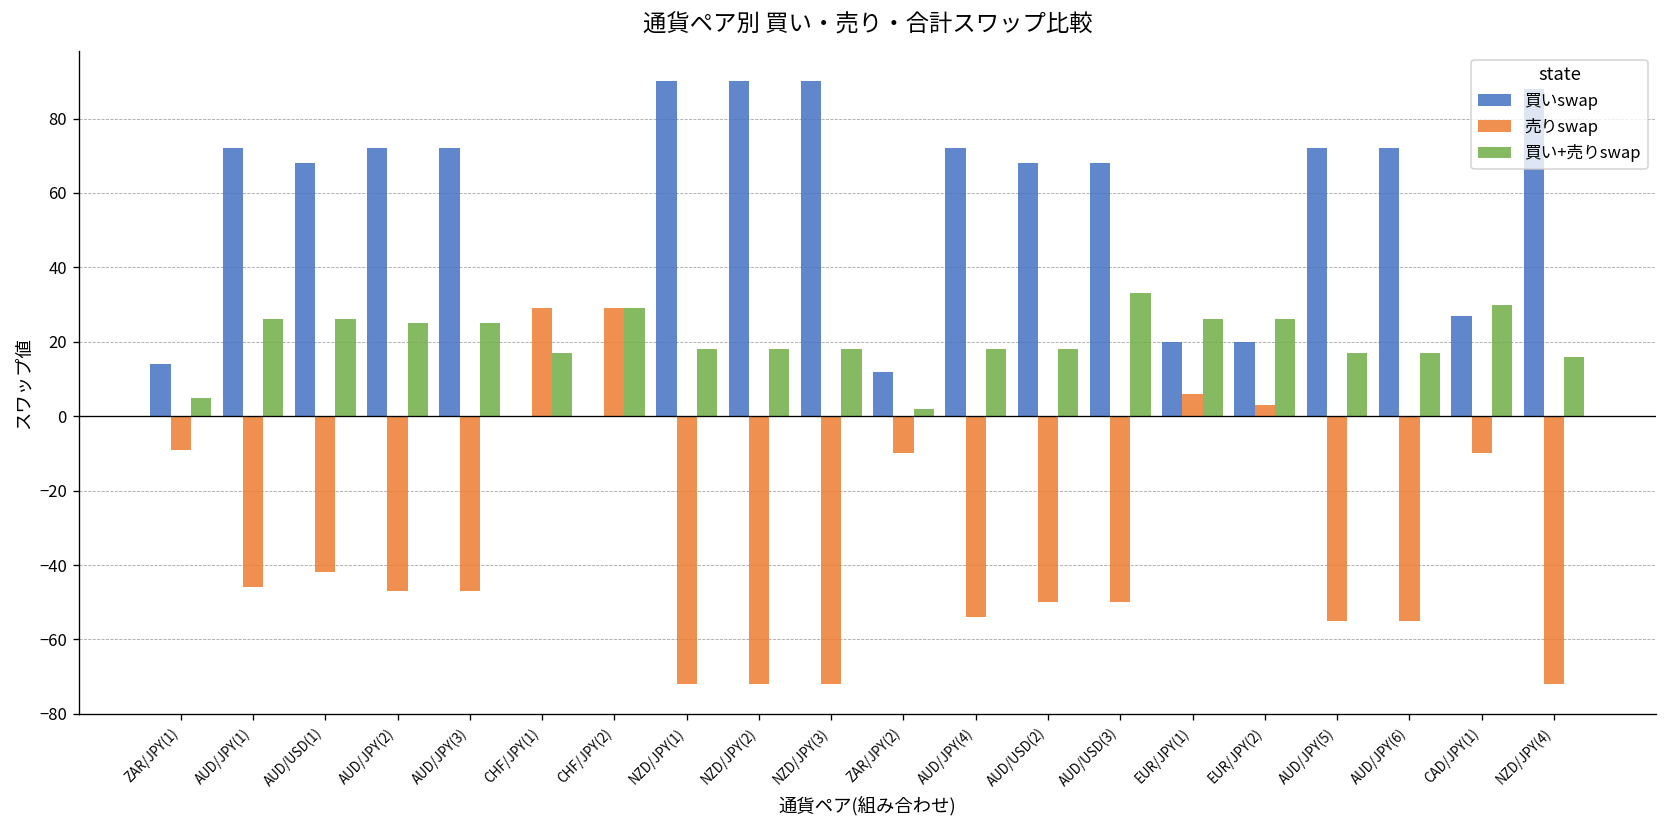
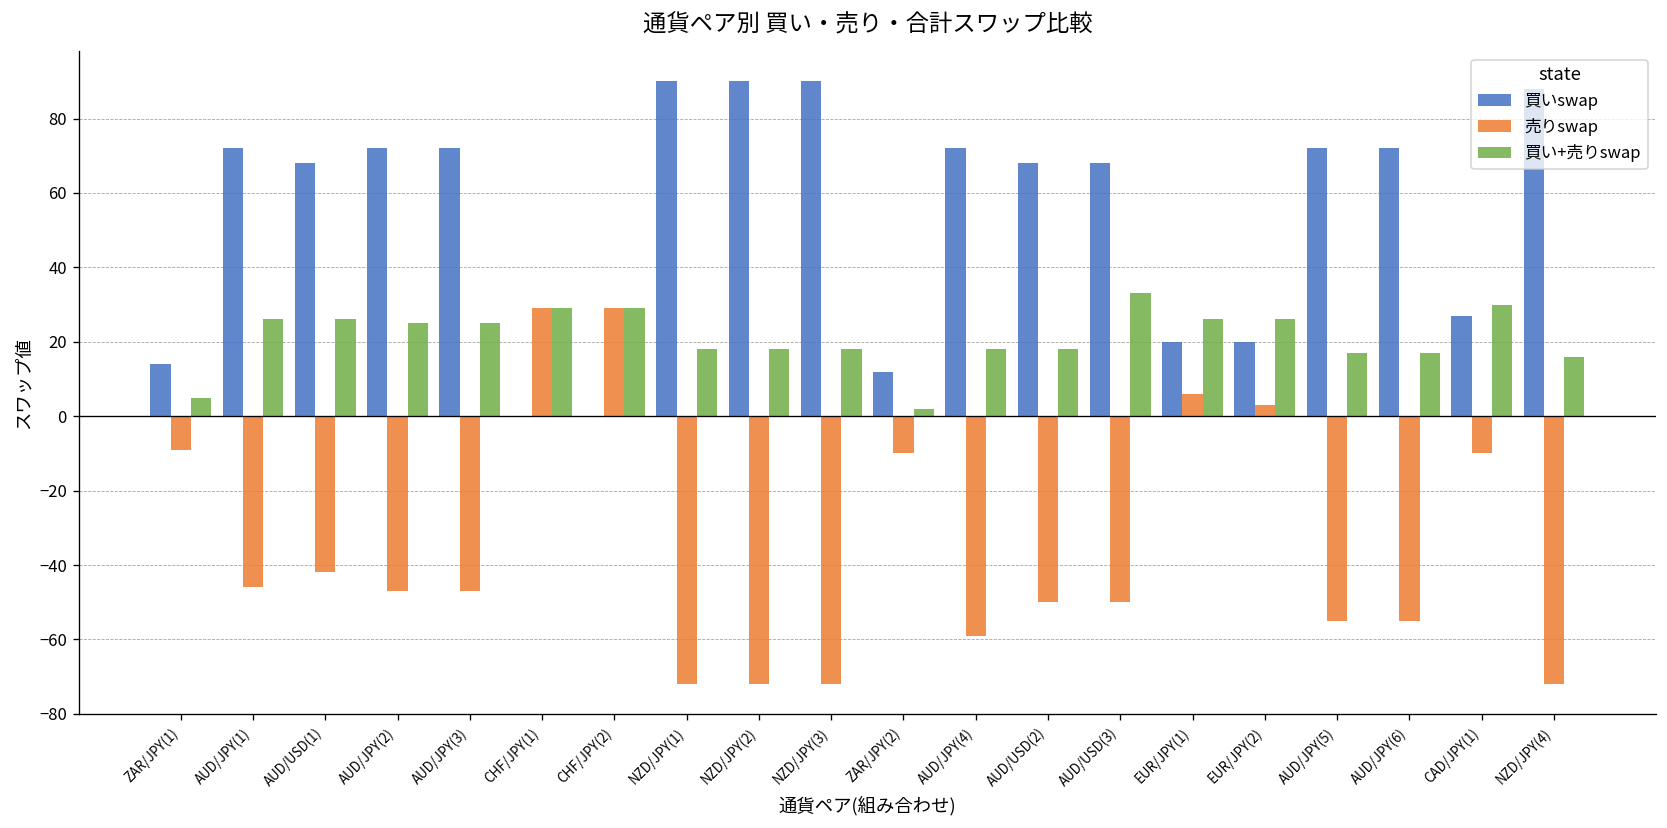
買い+売りswap, CHF/JPY(1): 17 -> 29
売りswap, AUD/JPY(4): -54 -> -59
